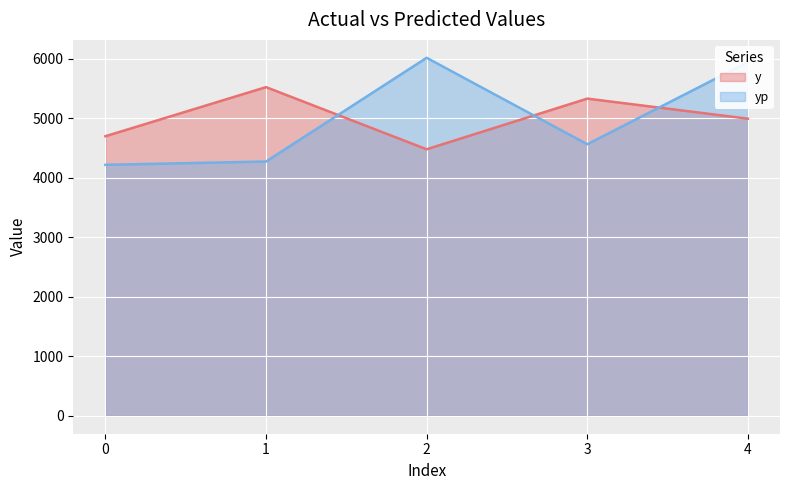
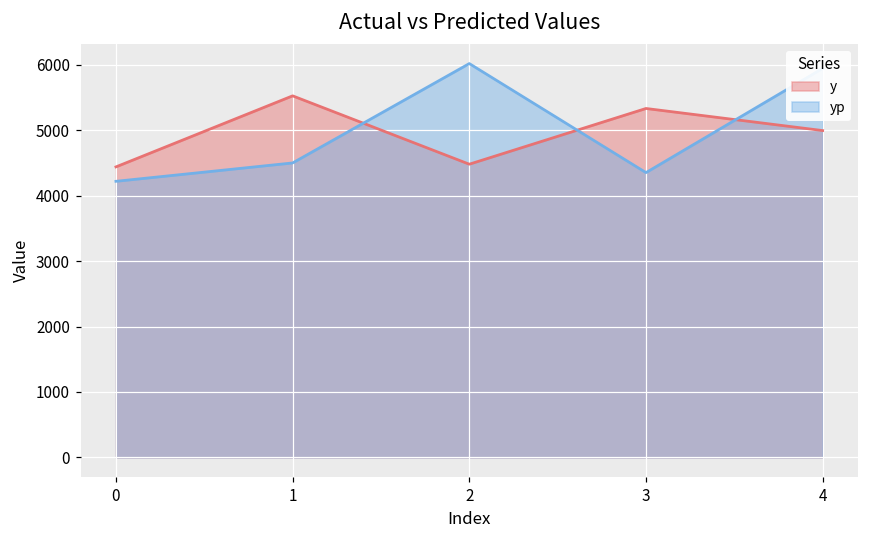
y, 0: 4700 -> 4400
yp, 1: 4300 -> 4500
yp, 3: 4600 -> 4400
